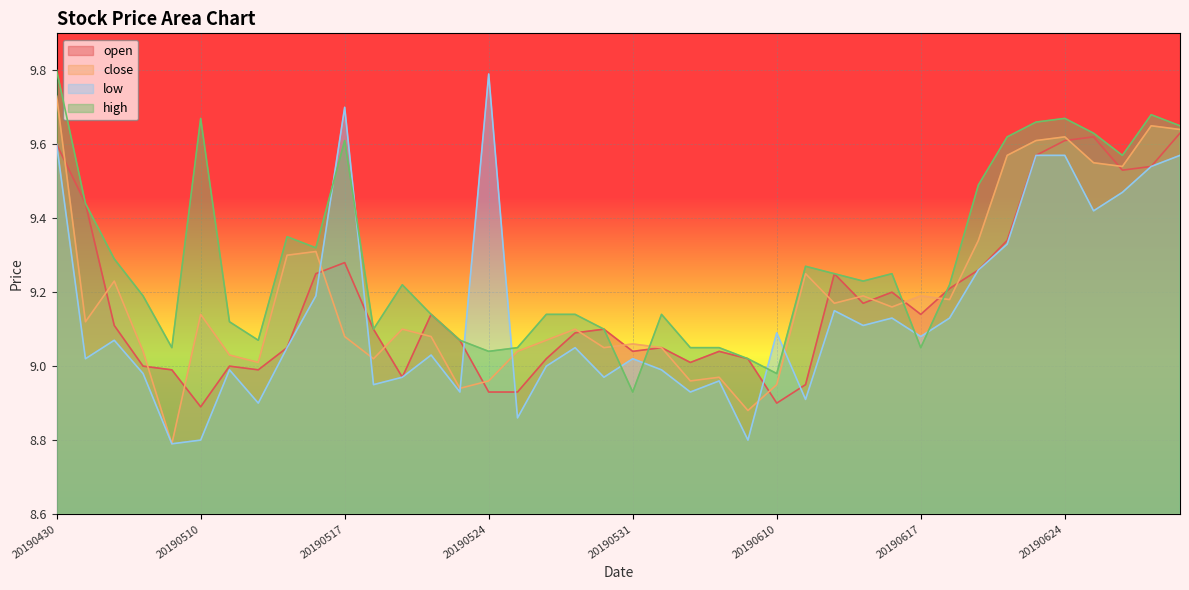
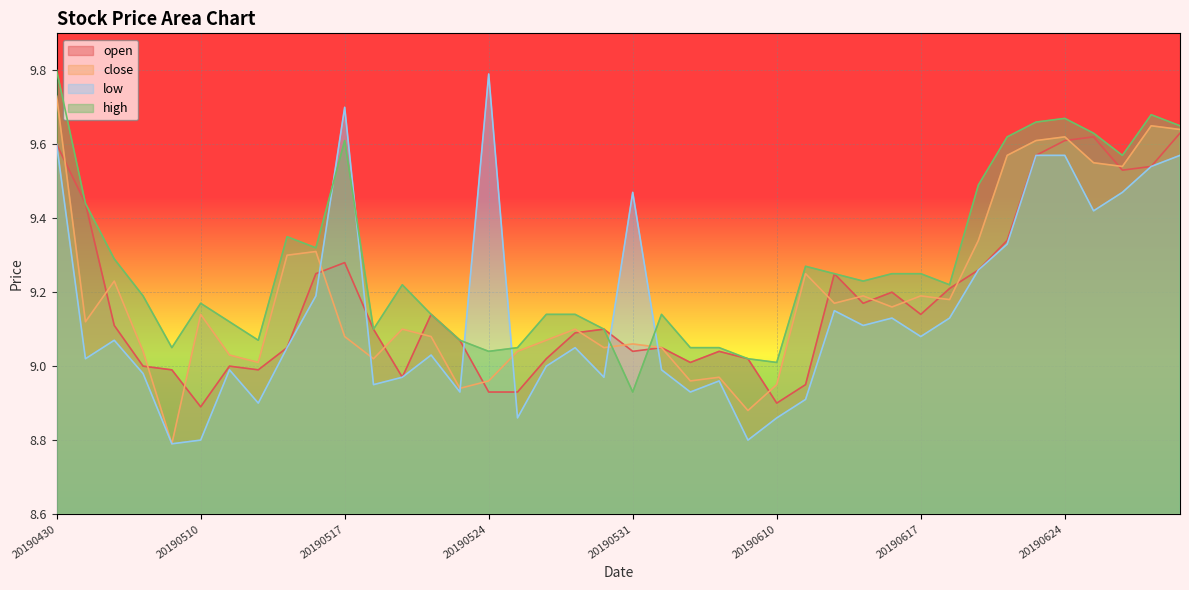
high, 20190510: 9.67 -> 9.17
low, 20190531: 9.02 -> 9.47
low, 20190610: 9.09 -> 8.86
high, 20190610: 8.98 -> 9.01
high, 20190617: 9.05 -> 9.25
